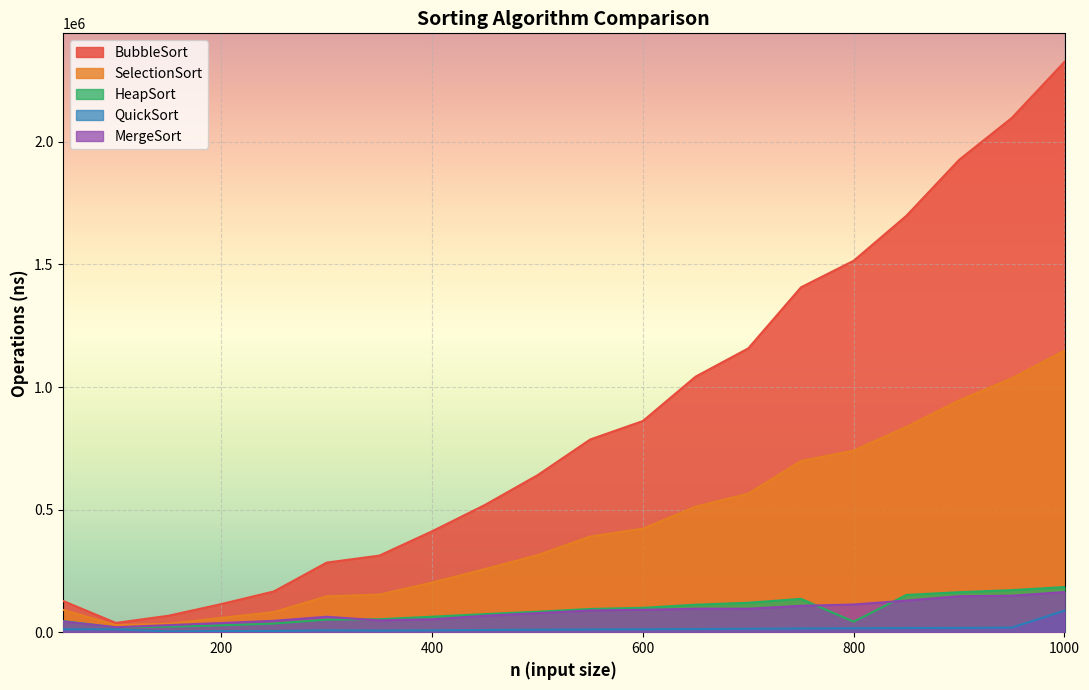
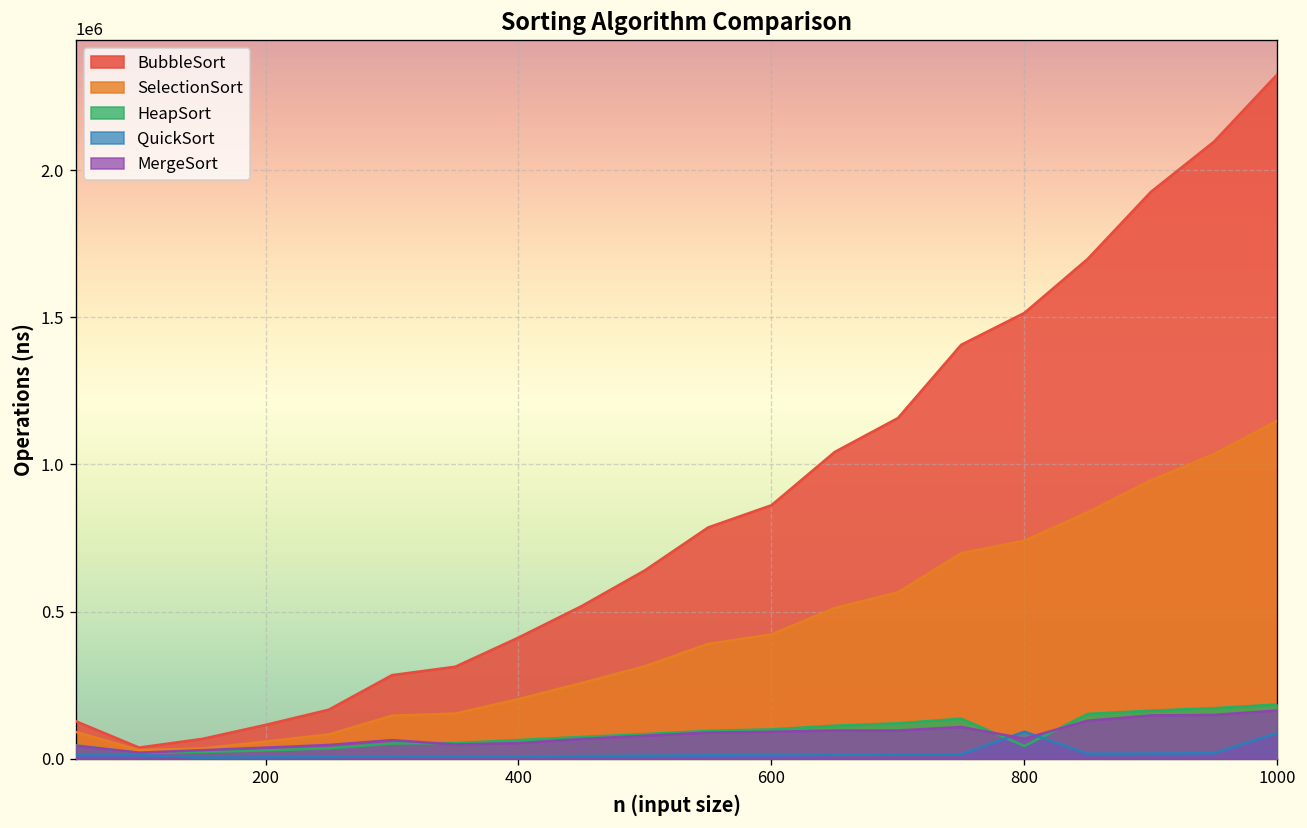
QuickSort, 800: 20000 -> 90000
MergeSort, 800: 110000 -> 70000
